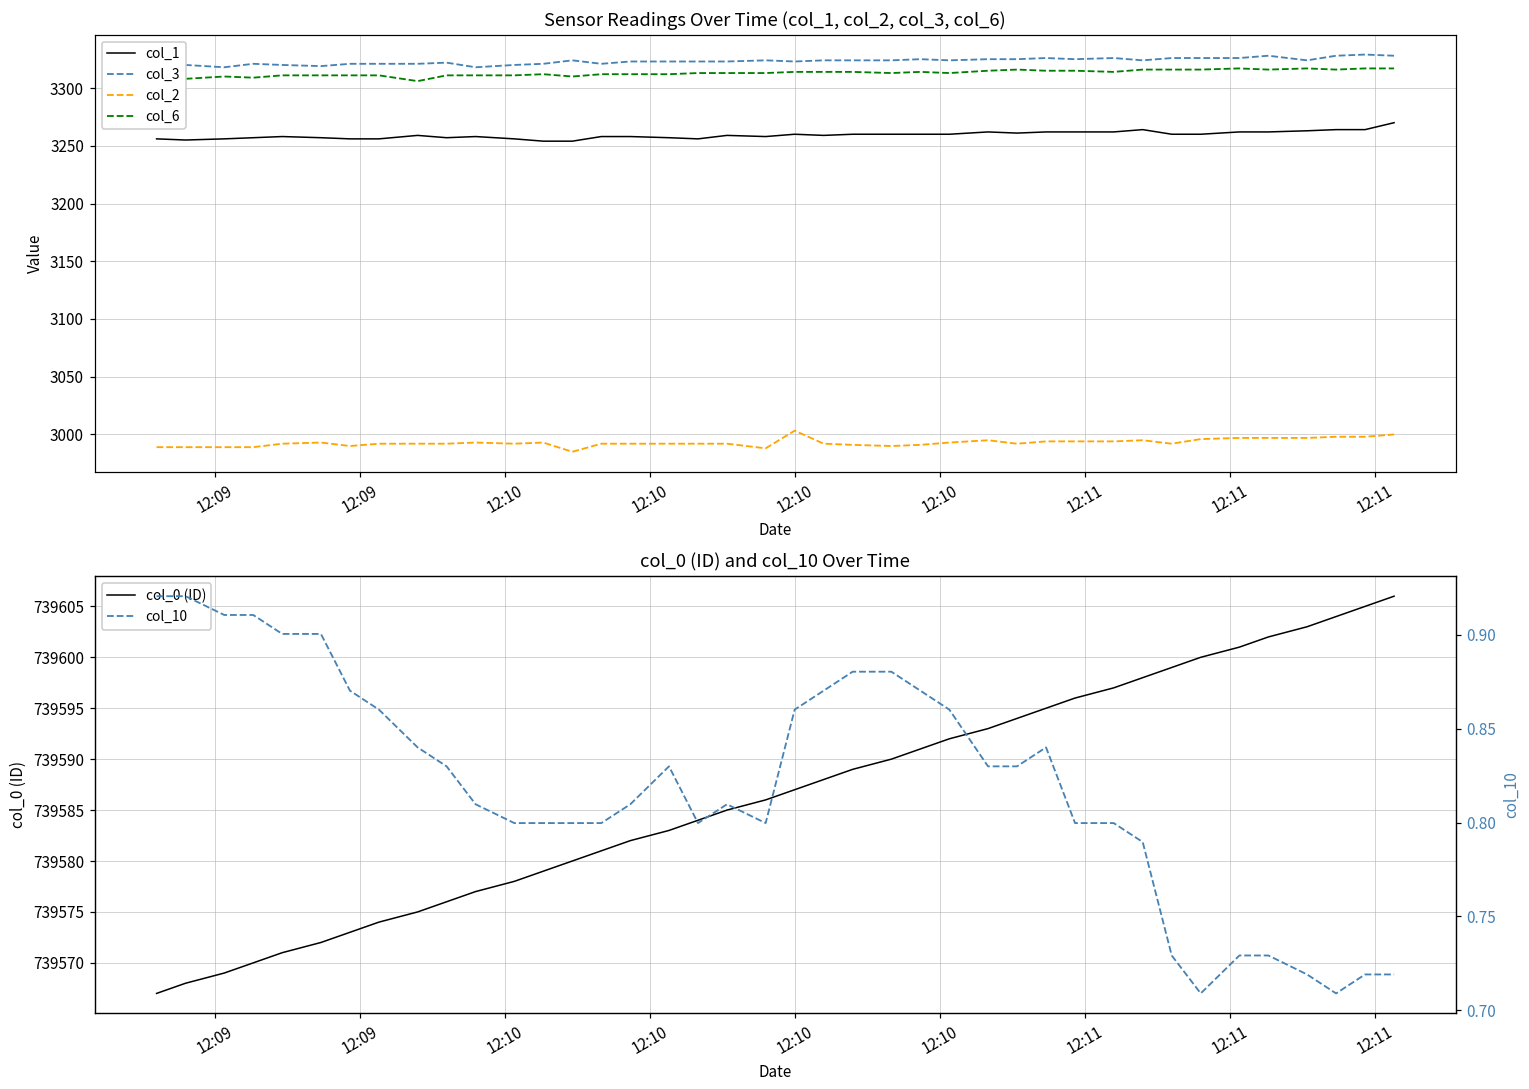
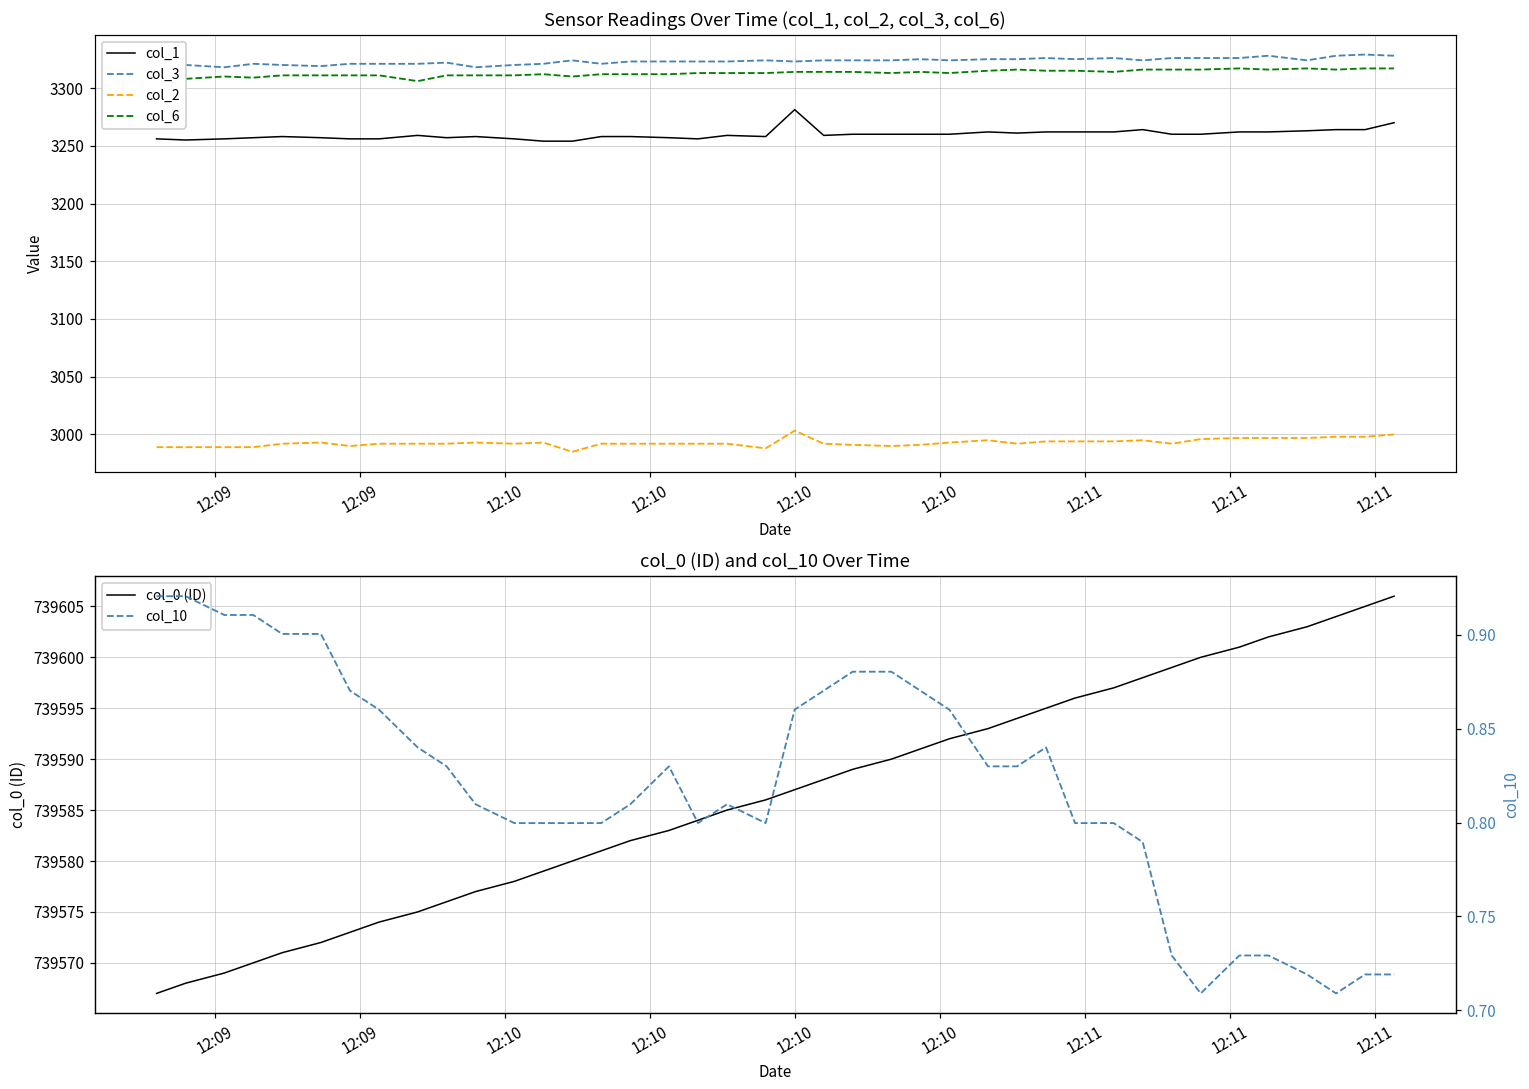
Sensor Readings Over Time (col_1, col_2, col_3, col_6), col_1, 12:10: 3260 -> 3281
